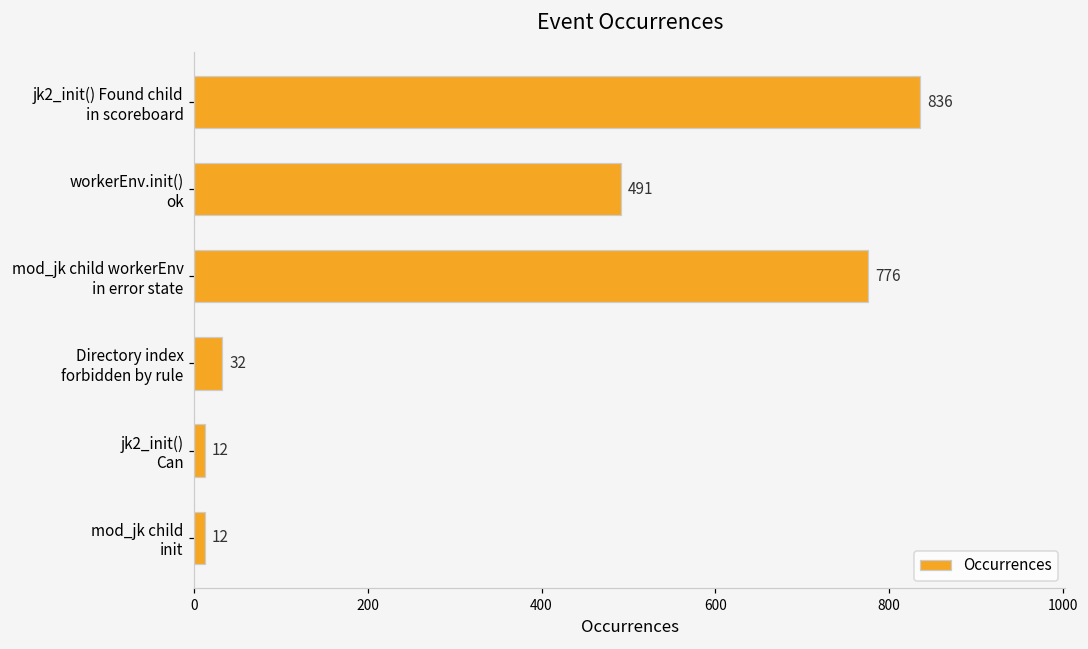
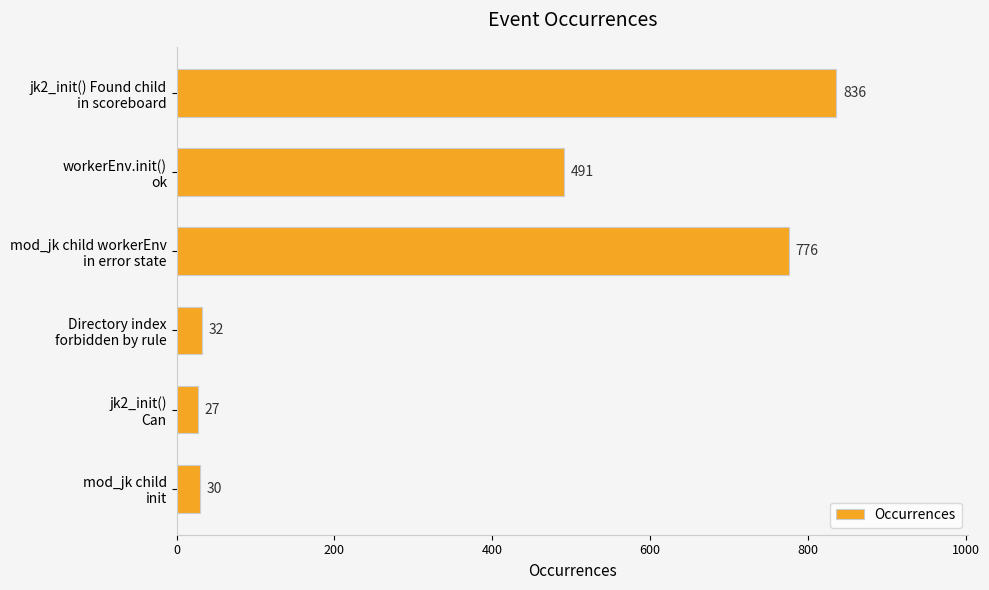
jk2_init() Can: 12 -> 27
mod_jk child init: 12 -> 30
